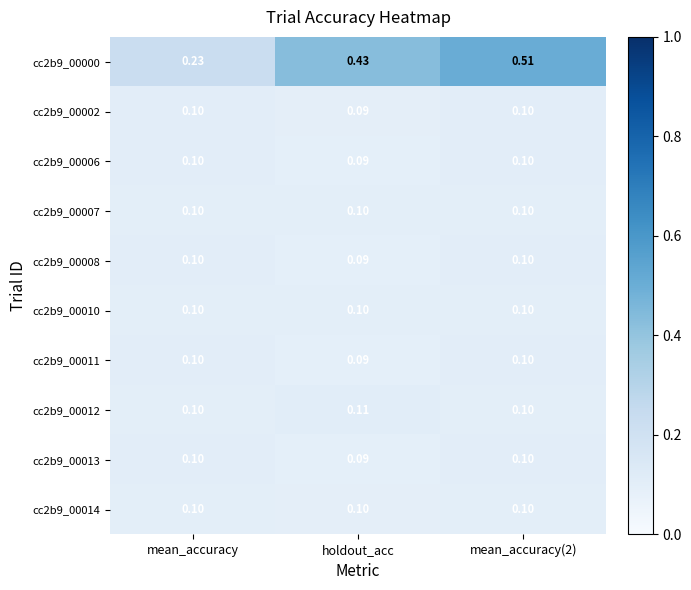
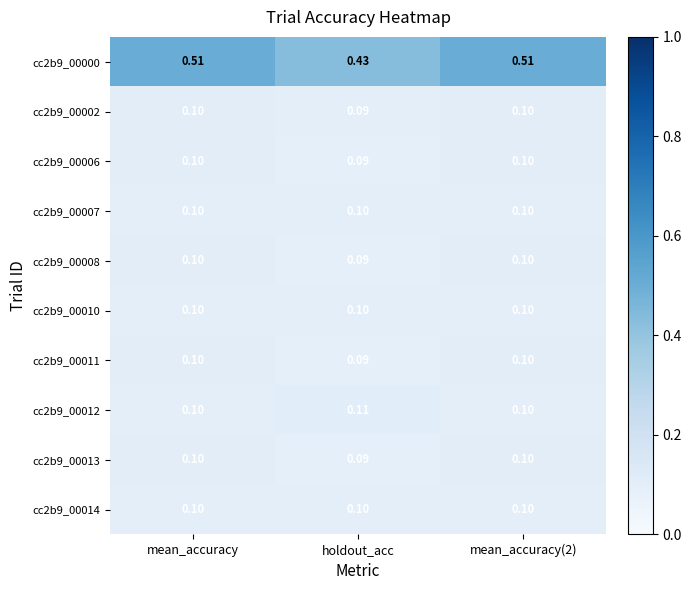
cc2b9_00000, mean_accuracy: 0.23 -> 0.51
